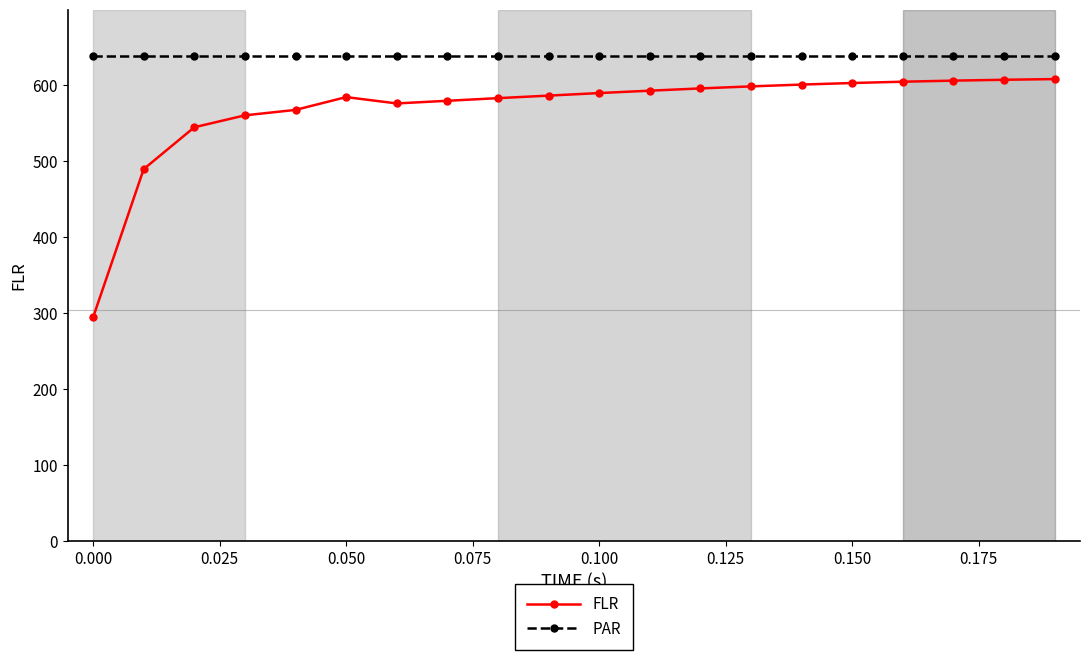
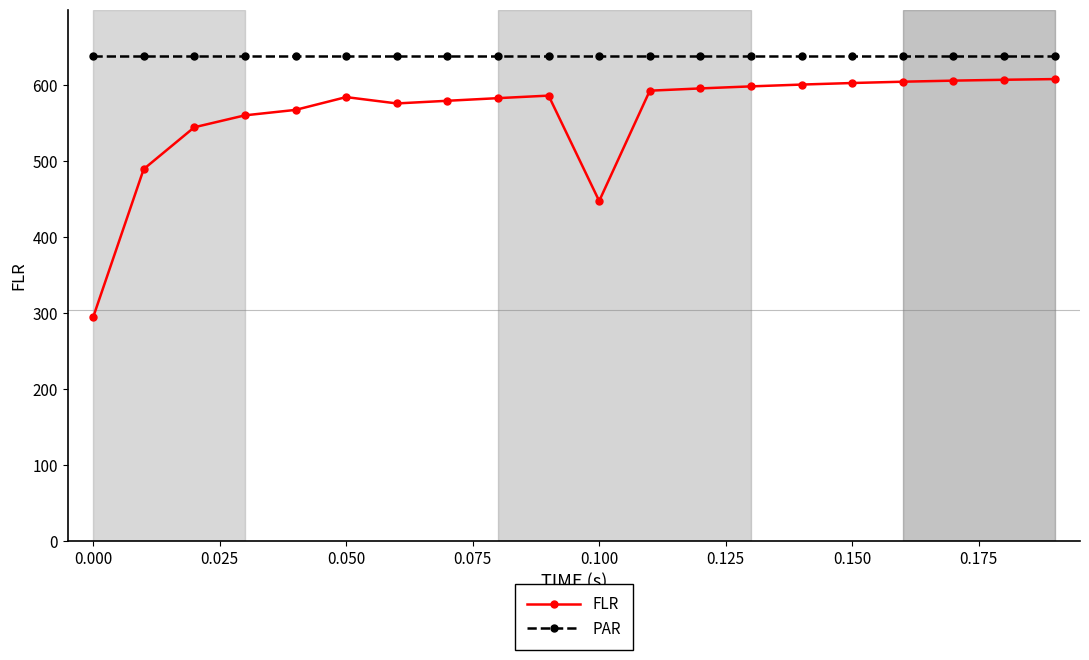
FLR, 0.100: 590 -> 450
